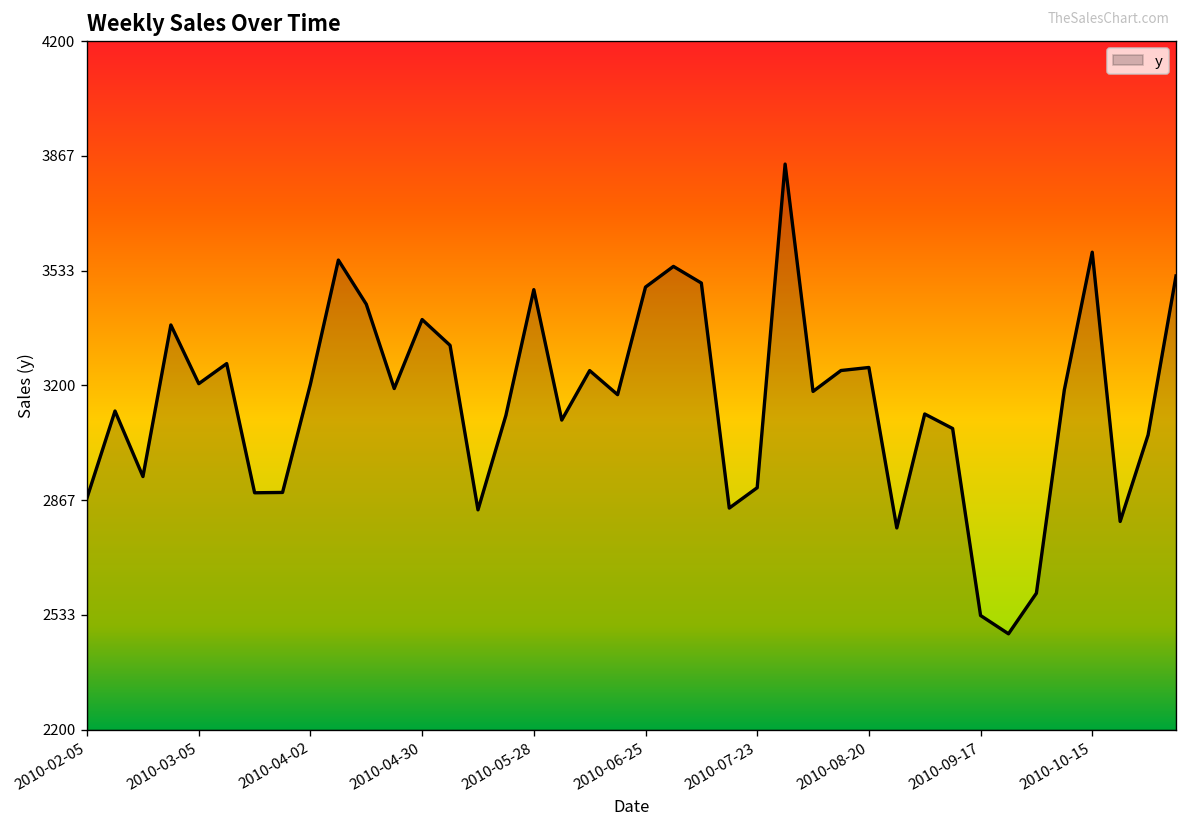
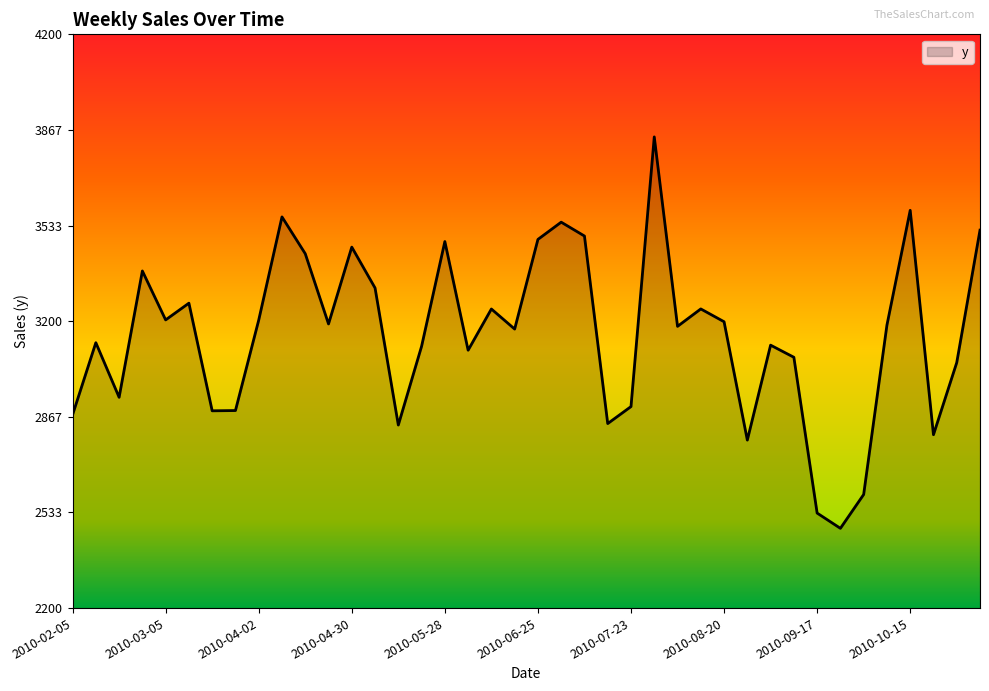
2010-04-30: 3390 -> 3460
2010-08-20: 3250 -> 3200
